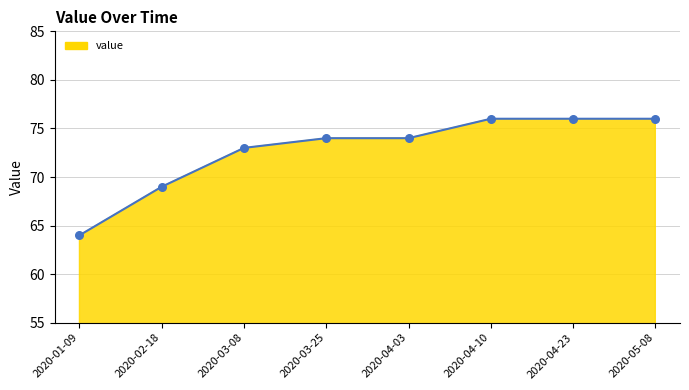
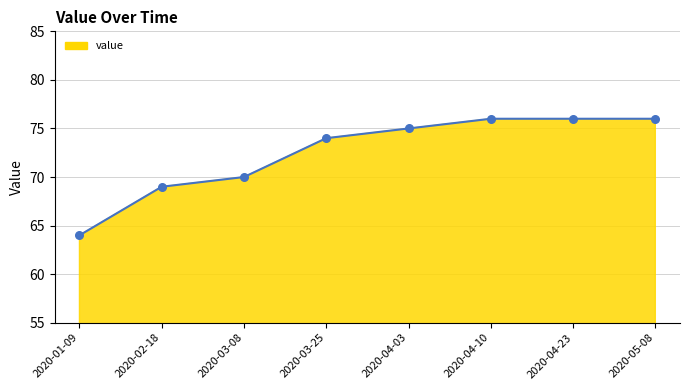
2020-03-08: 73 -> 70
2020-04-03: 74 -> 75
